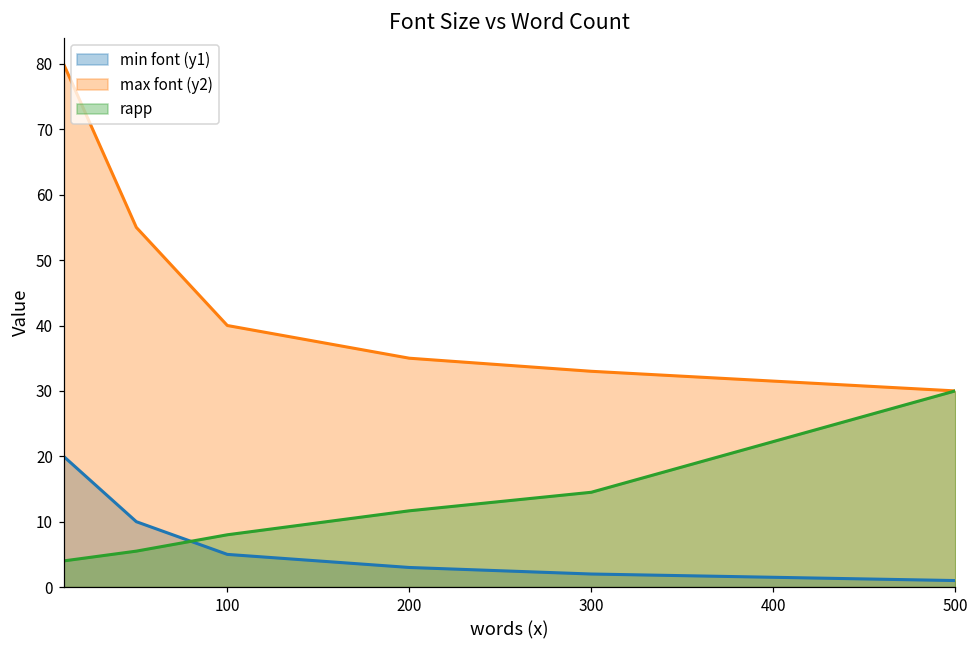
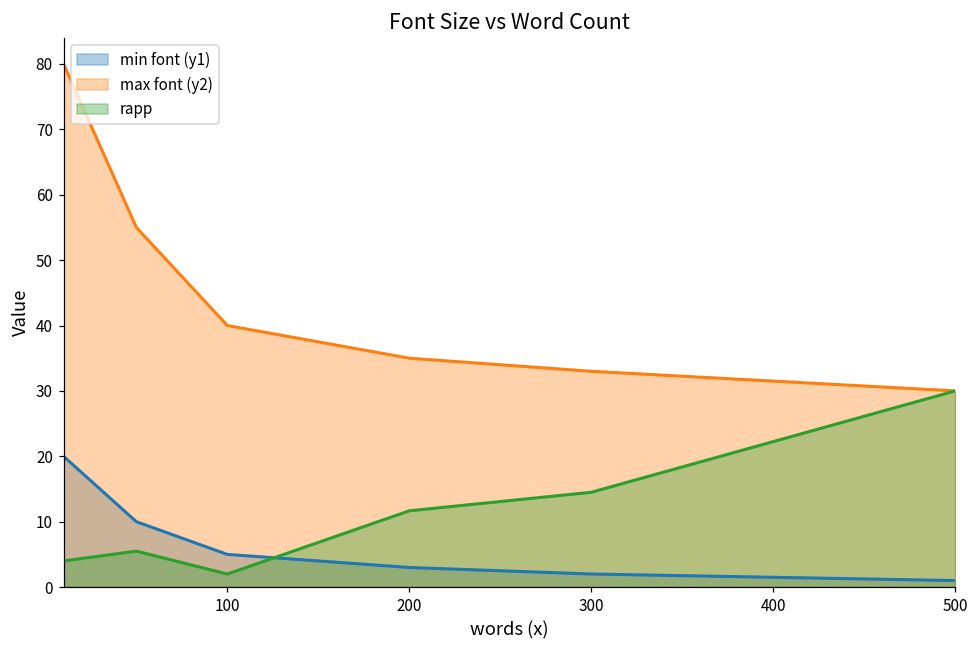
rapp, 100: 8 -> 2
